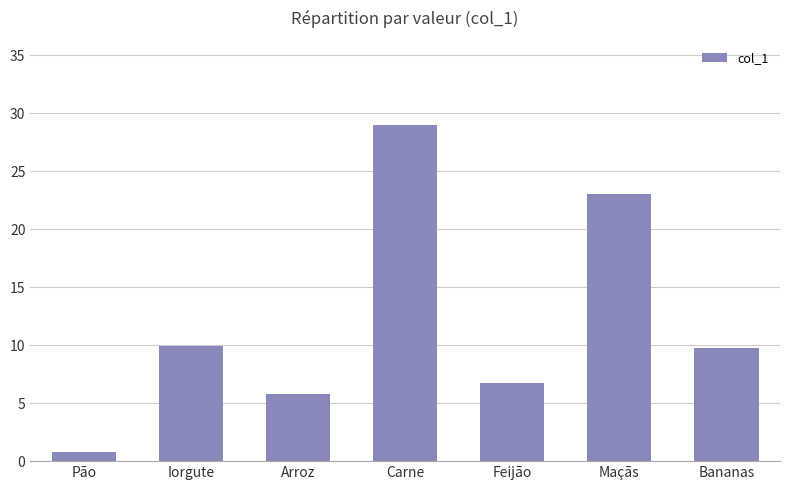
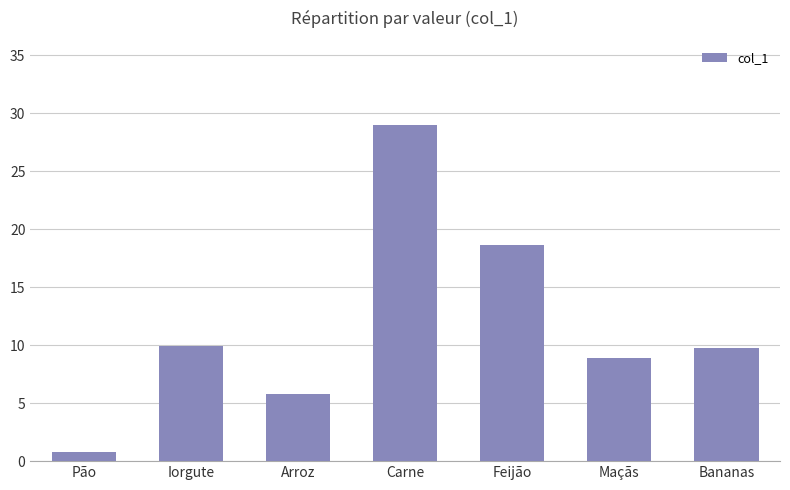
Feijão: 6.8 -> 18.7
Maçãs: 23.0 -> 8.9
